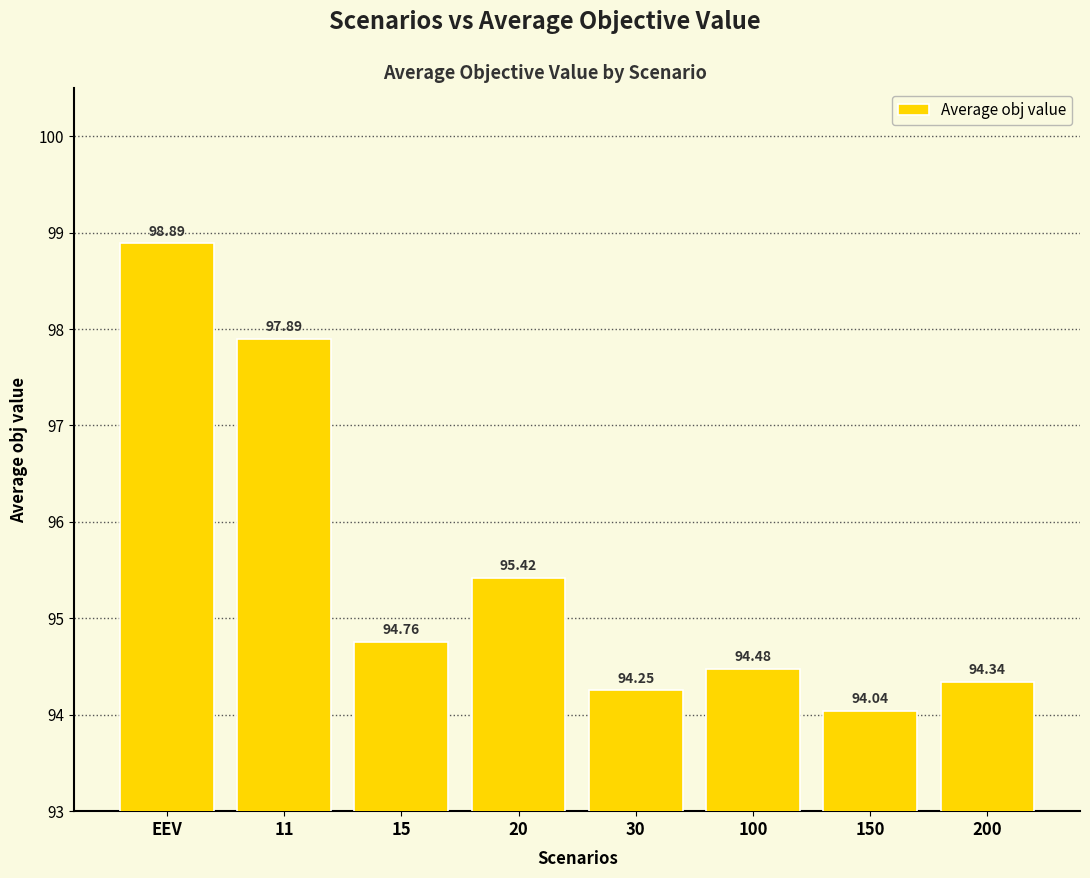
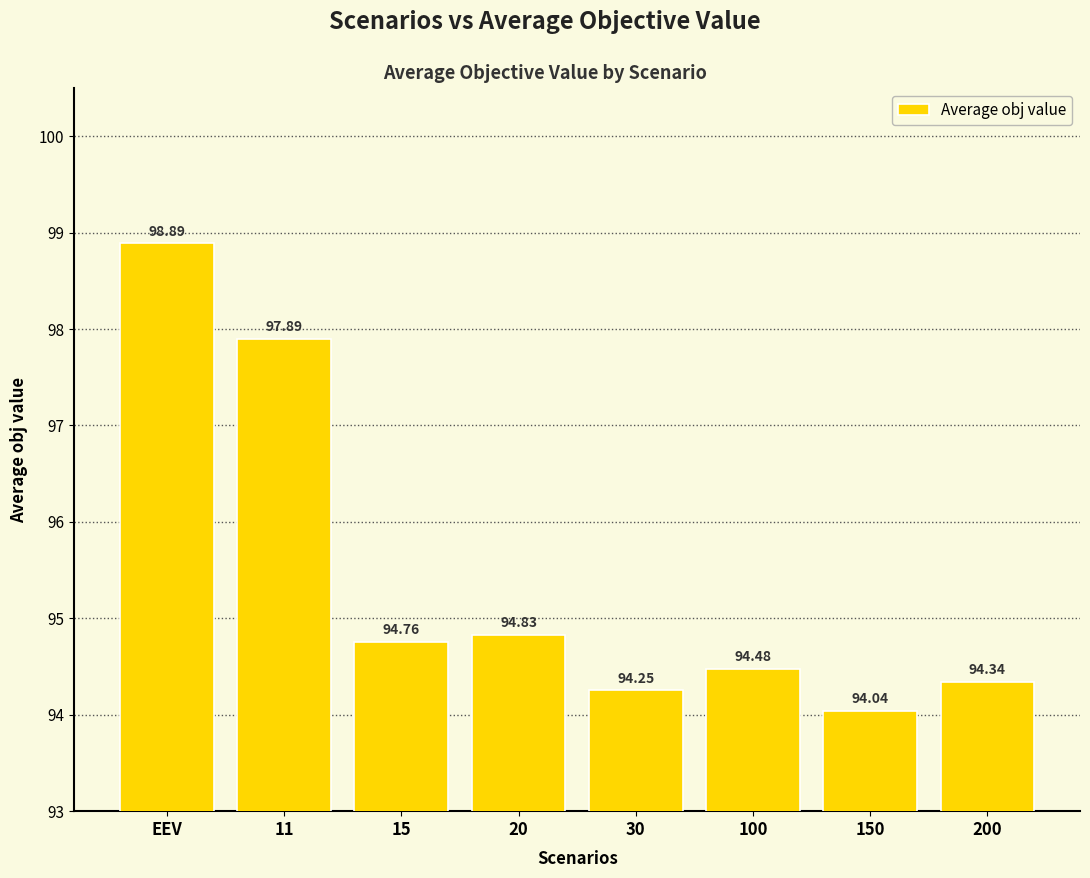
20: 95.42 -> 94.83
